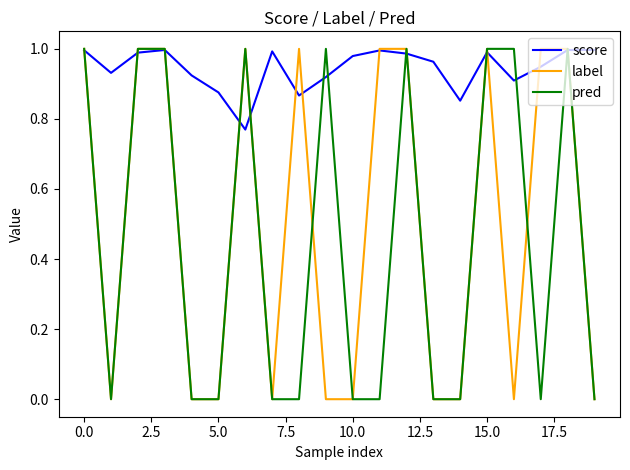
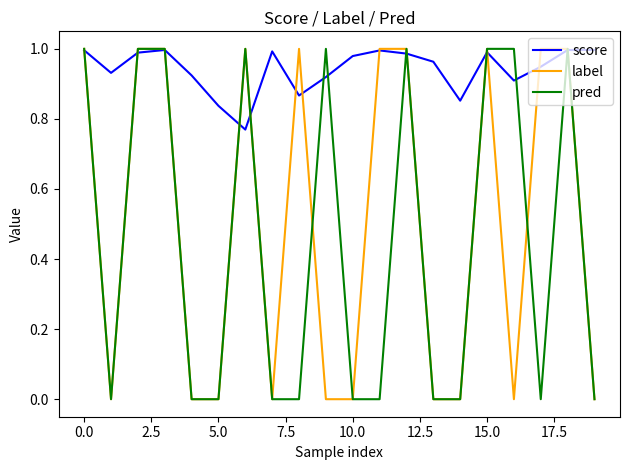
score, 5.0: 0.88 -> 0.84
